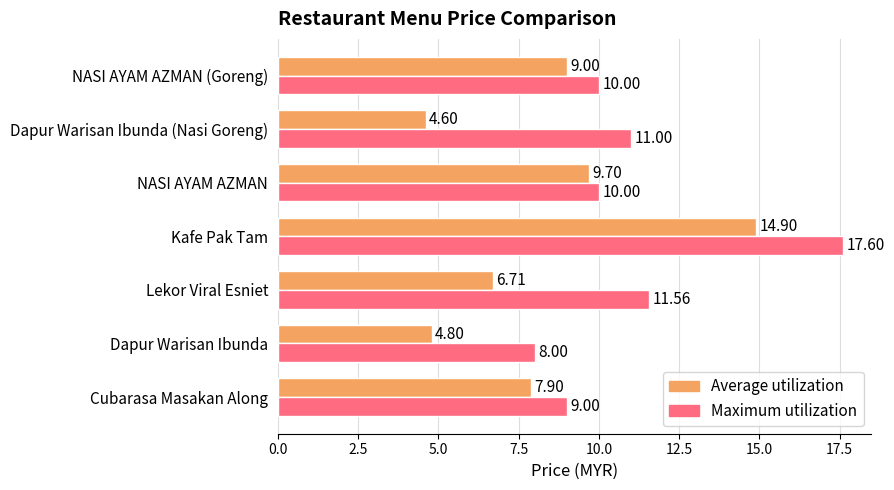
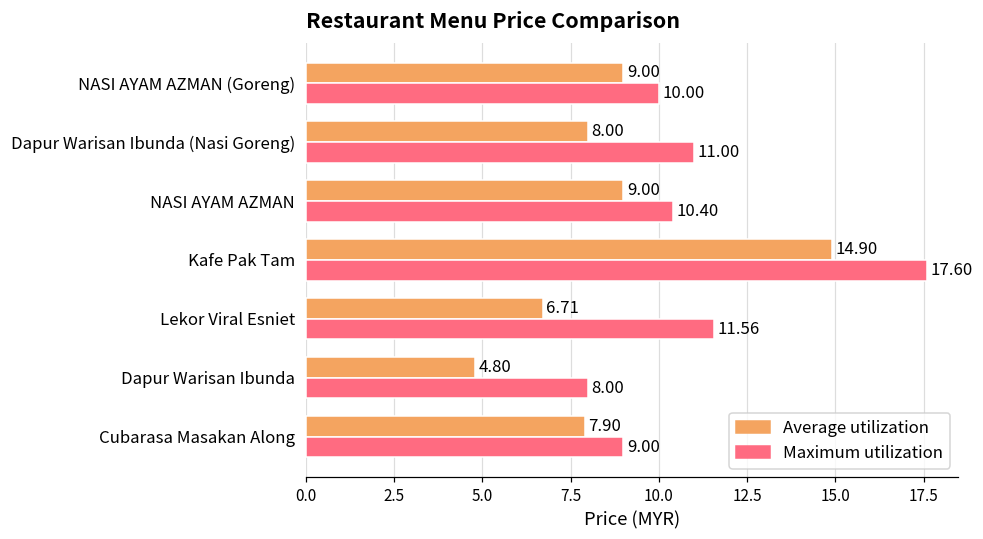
Average utilization, Dapur Warisan Ibunda (Nasi Goreng): 4.60 -> 8.00
Average utilization, NASI AYAM AZMAN: 9.70 -> 9.00
Maximum utilization, NASI AYAM AZMAN: 10.00 -> 10.40
